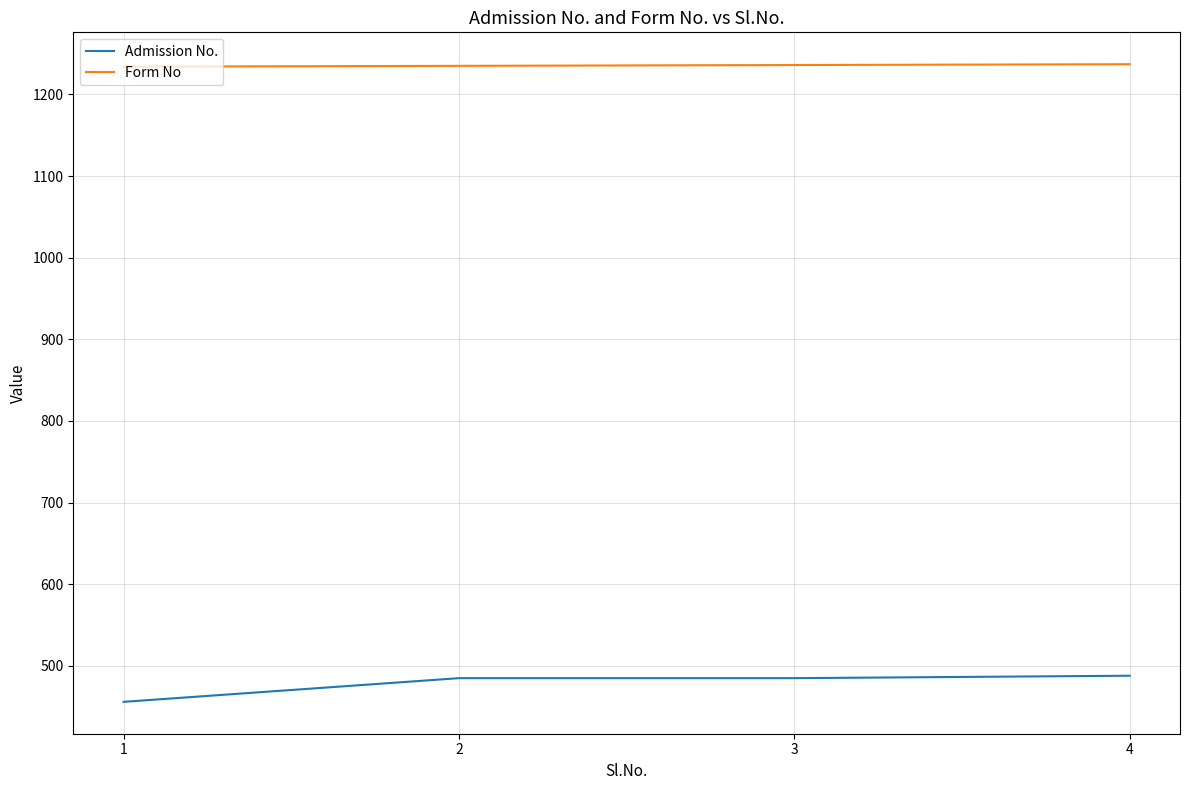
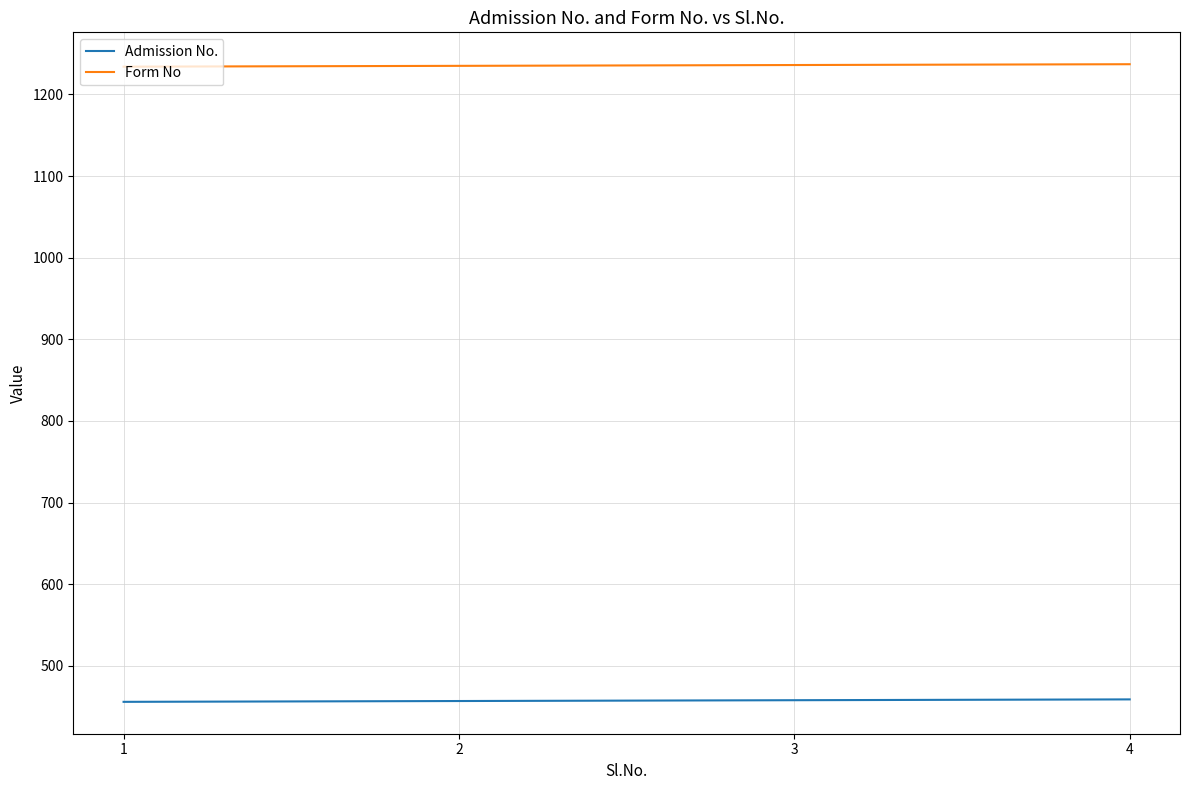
Admission No., 2: 490 -> 460
Admission No., 3: 490 -> 460
Admission No., 4: 490 -> 460
